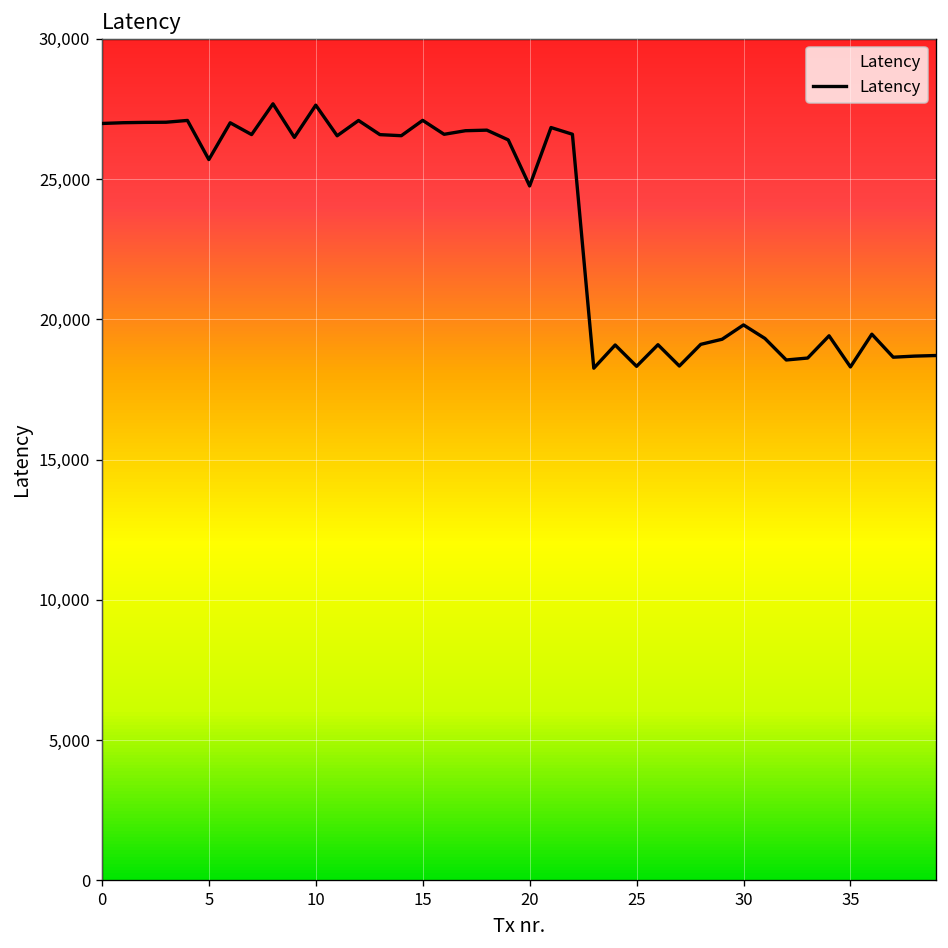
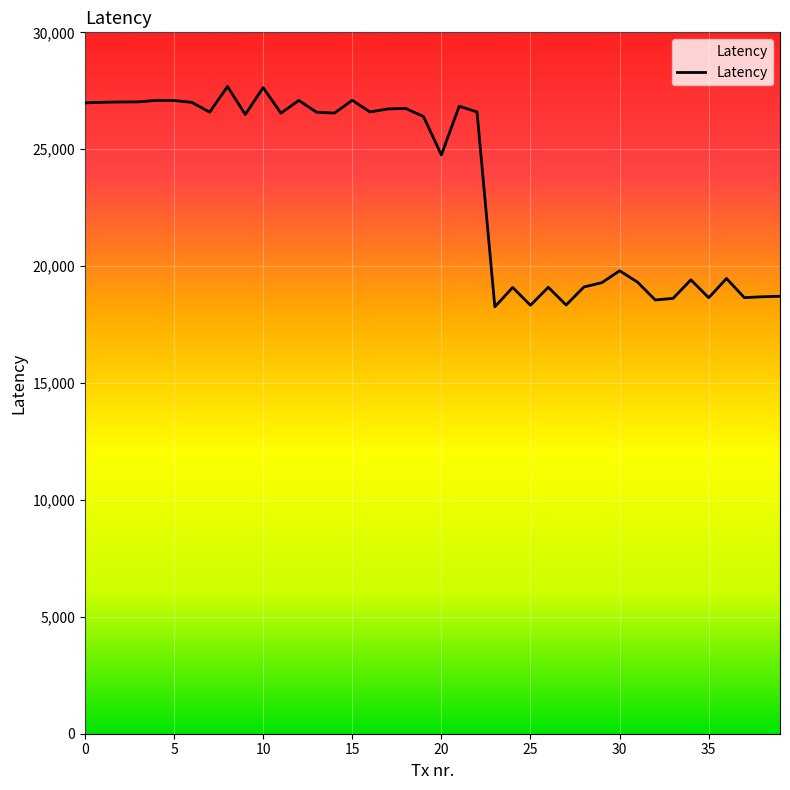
5: 25,700 -> 27,100
35: 18,300 -> 18,600
